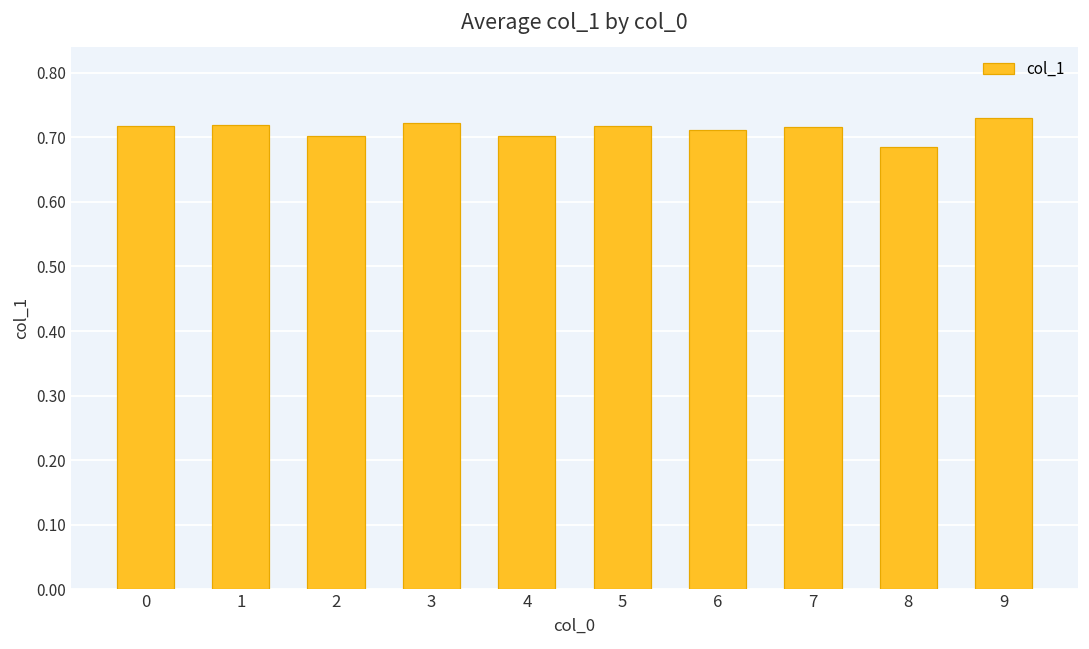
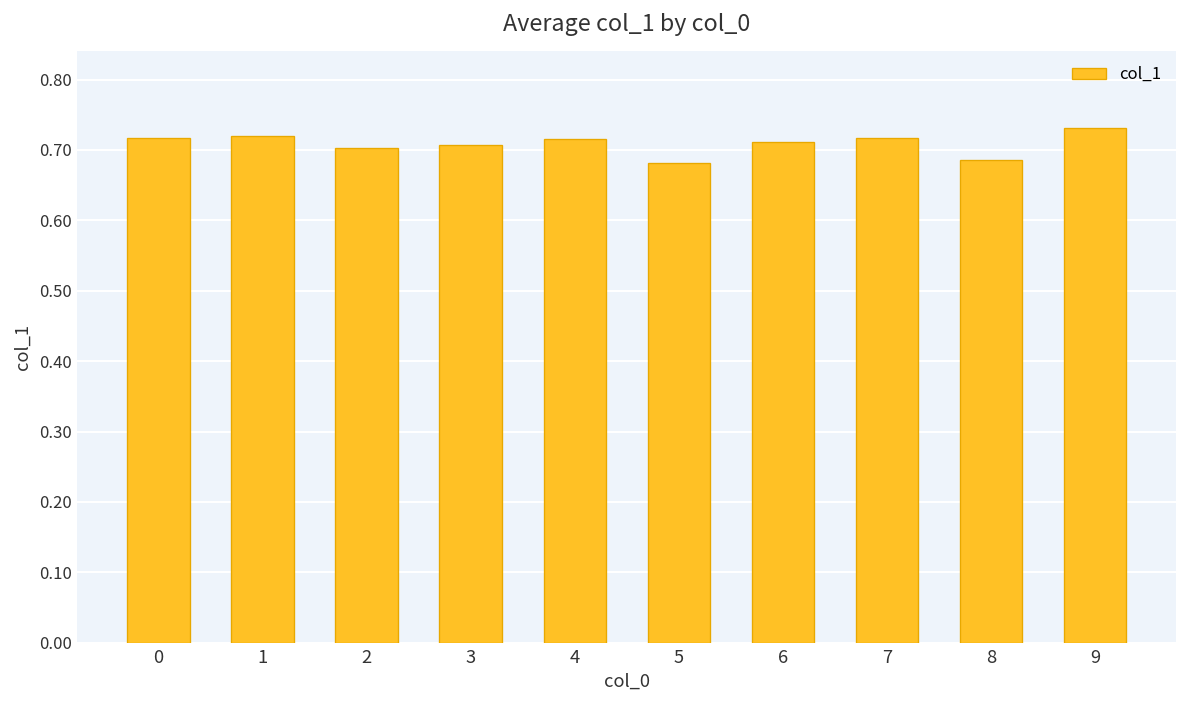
3: 0.72 -> 0.71
4: 0.70 -> 0.72
5: 0.72 -> 0.68
